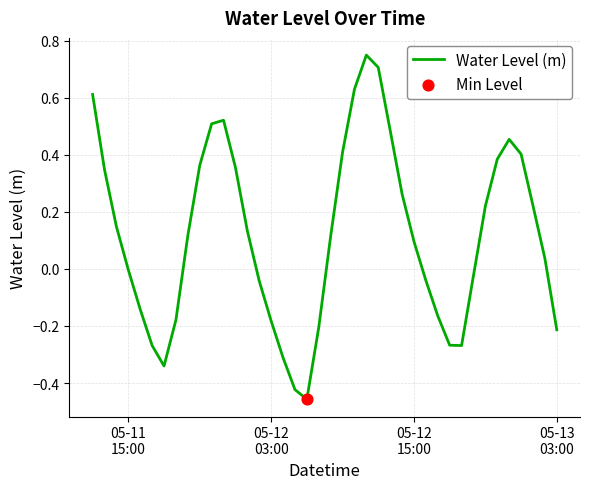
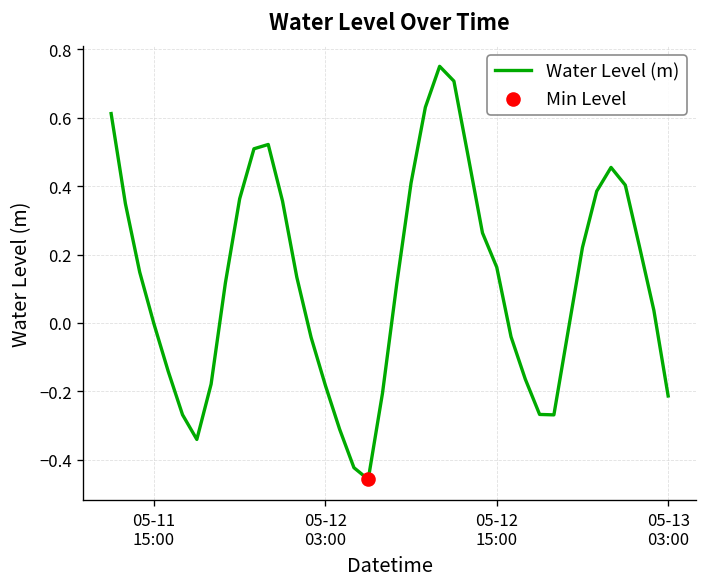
Water Level (m), 05-12 15:00: 0.10 -> 0.16
